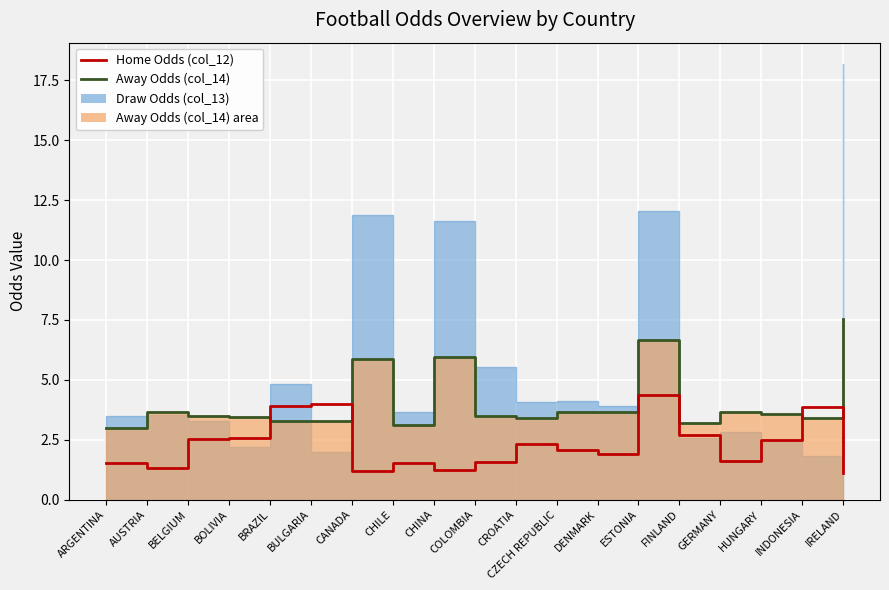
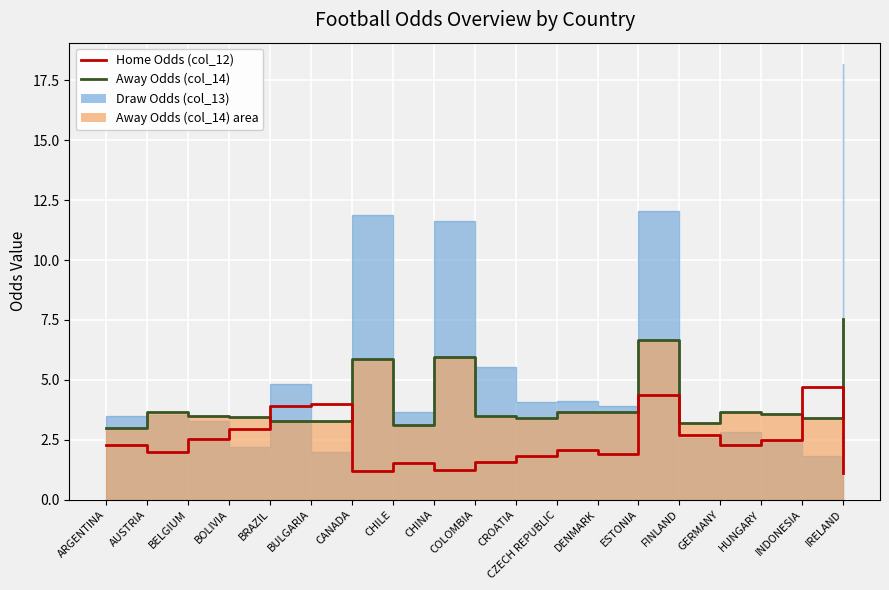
Home Odds (col_12), ARGENTINA: 1.5 -> 2.3
Home Odds (col_12), AUSTRIA: 1.3 -> 2.0
Home Odds (col_12), BOLIVIA: 2.6 -> 3.0
Home Odds (col_12), CROATIA: 2.3 -> 1.8
Home Odds (col_12), GERMANY: 1.6 -> 2.3
Home Odds (col_12), INDONESIA: 3.9 -> 4.7
